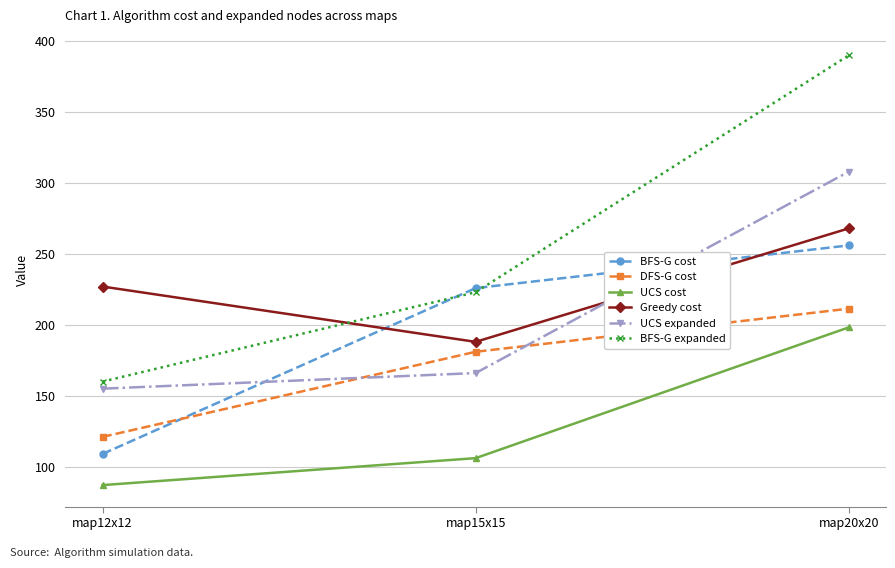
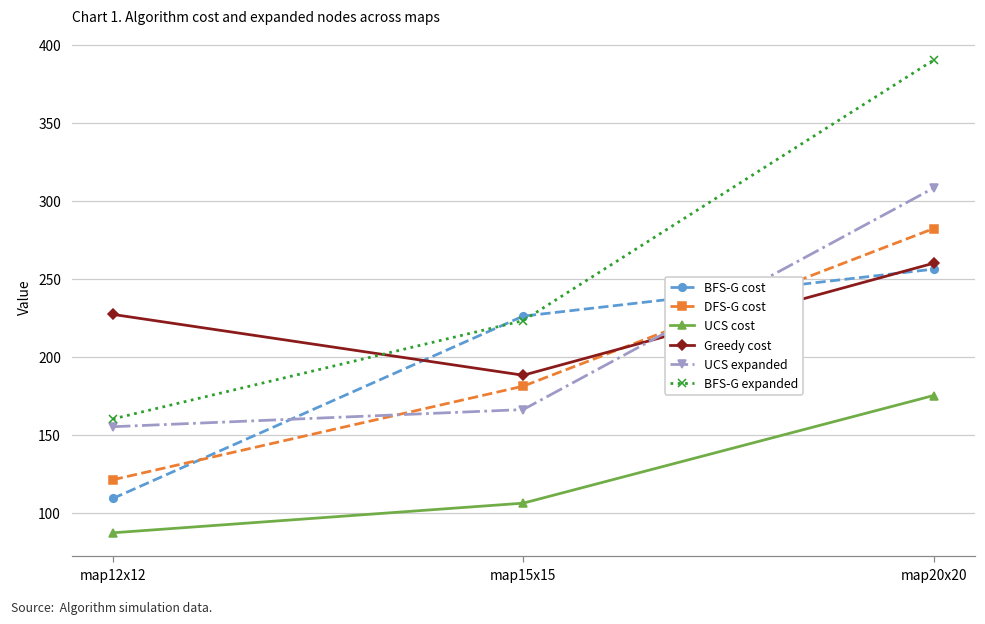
DFS-G cost, map20x20: 211 -> 282
UCS cost, map20x20: 198 -> 175
Greedy cost, map20x20: 268 -> 260
